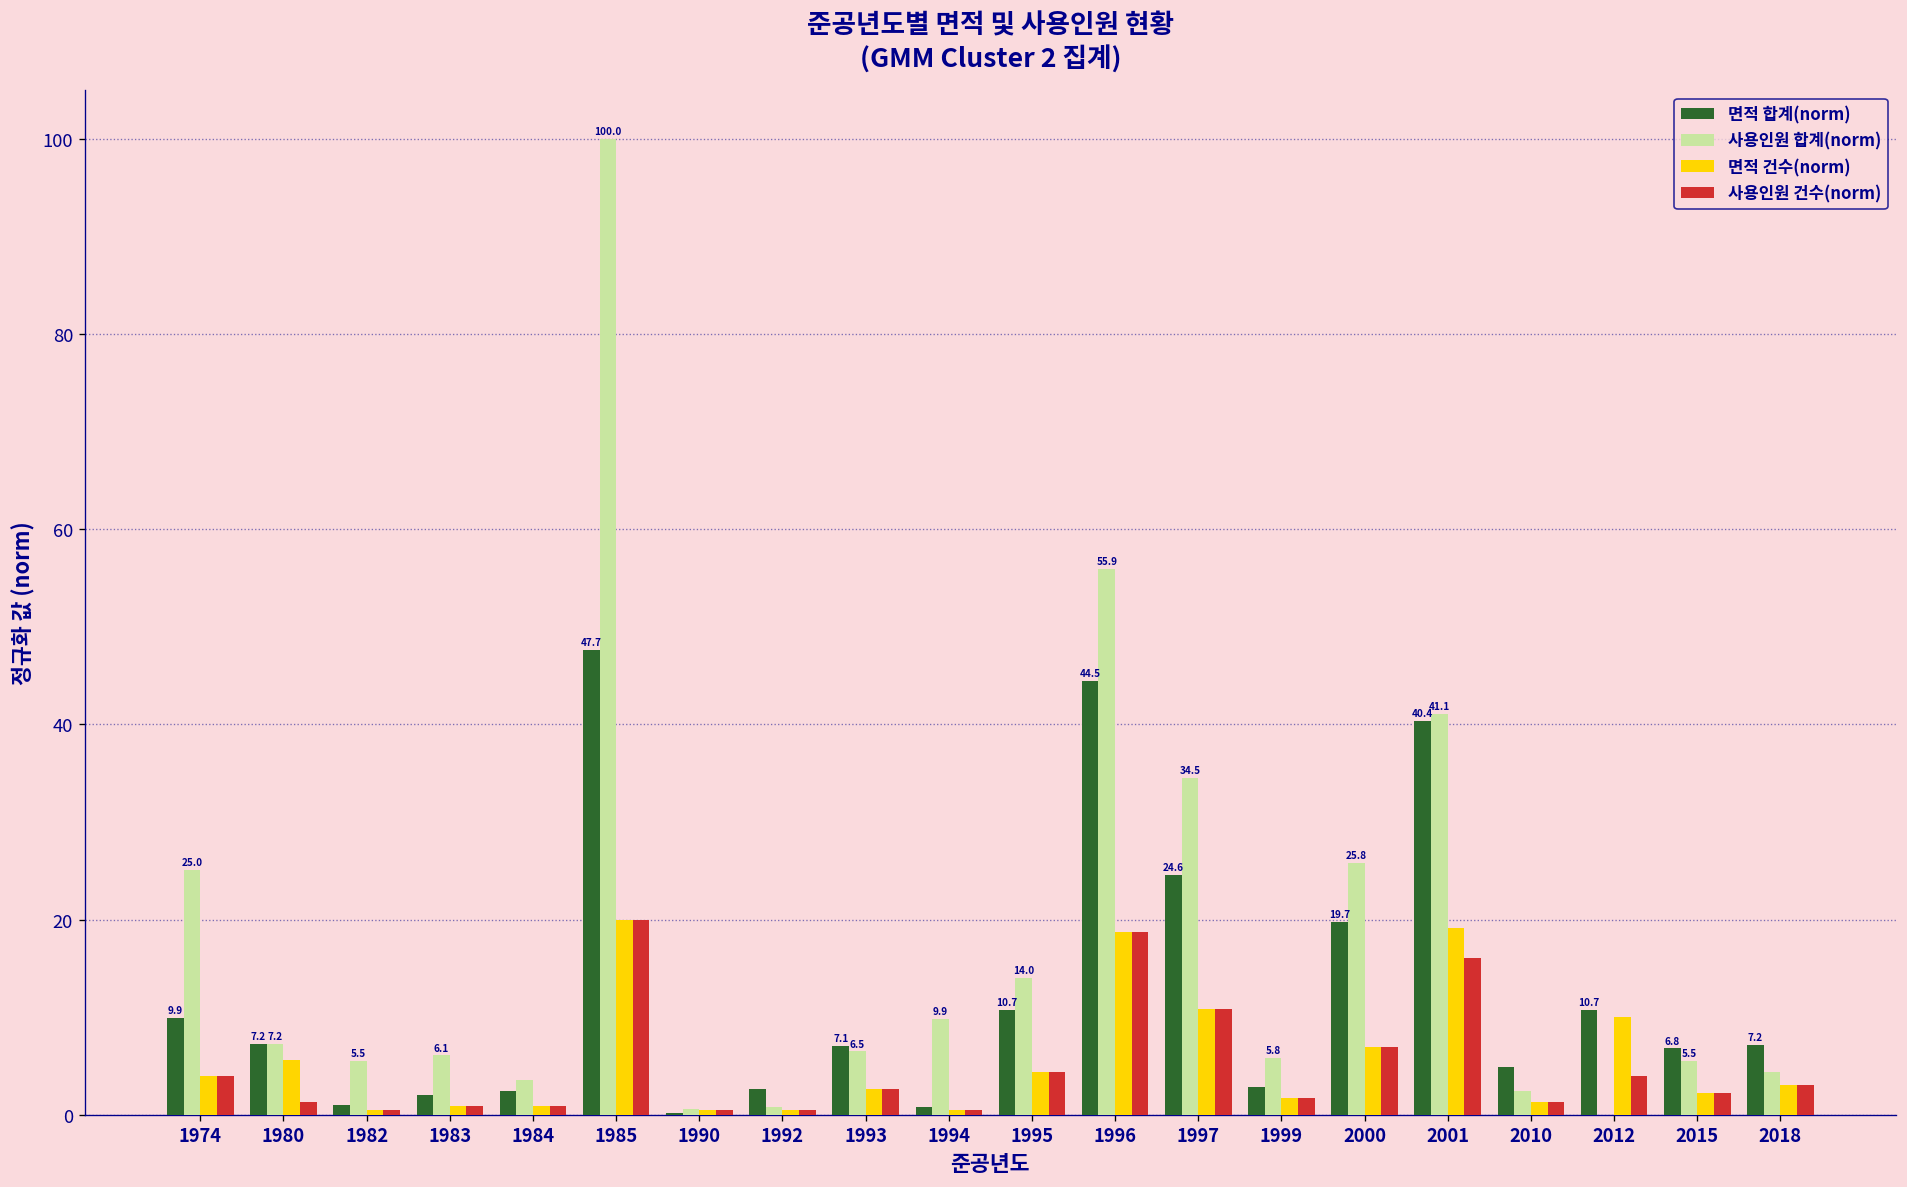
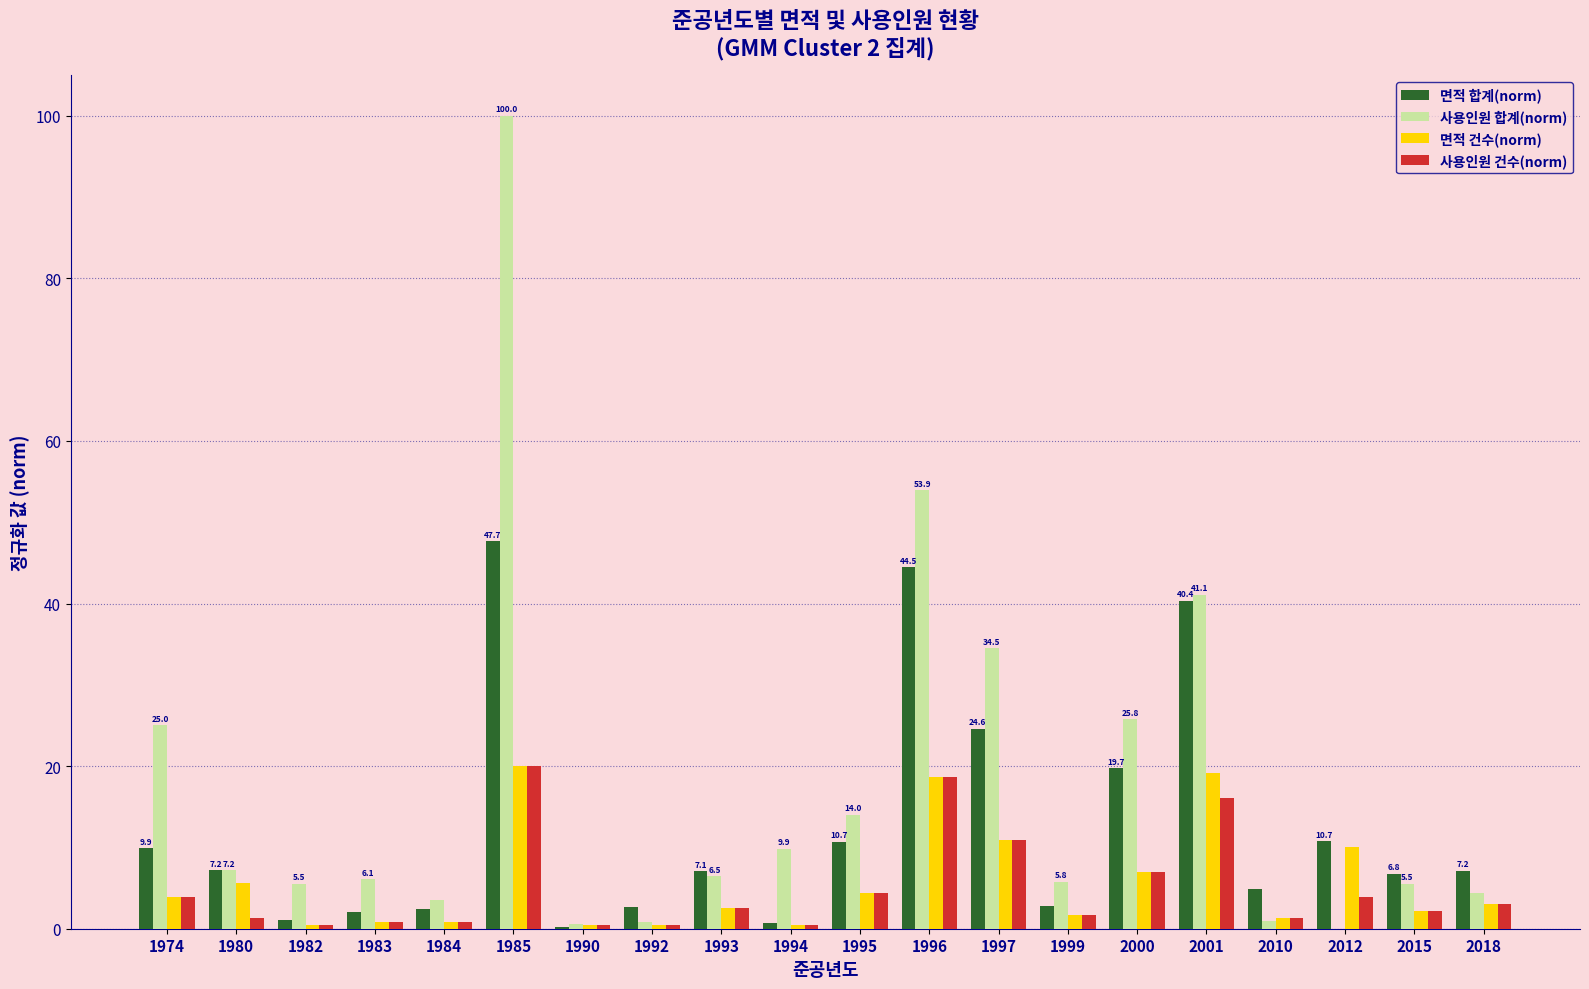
사용인원 합계(norm), 1996: 55.9 -> 53.9
사용인원 합계(norm), 2010: 2 -> 1
